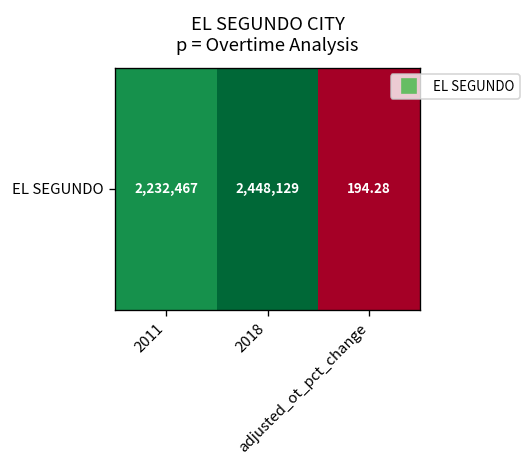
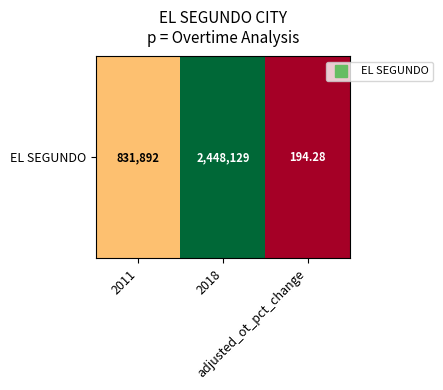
EL SEGUNDO, 2011: 2,232,467 -> 831,892
